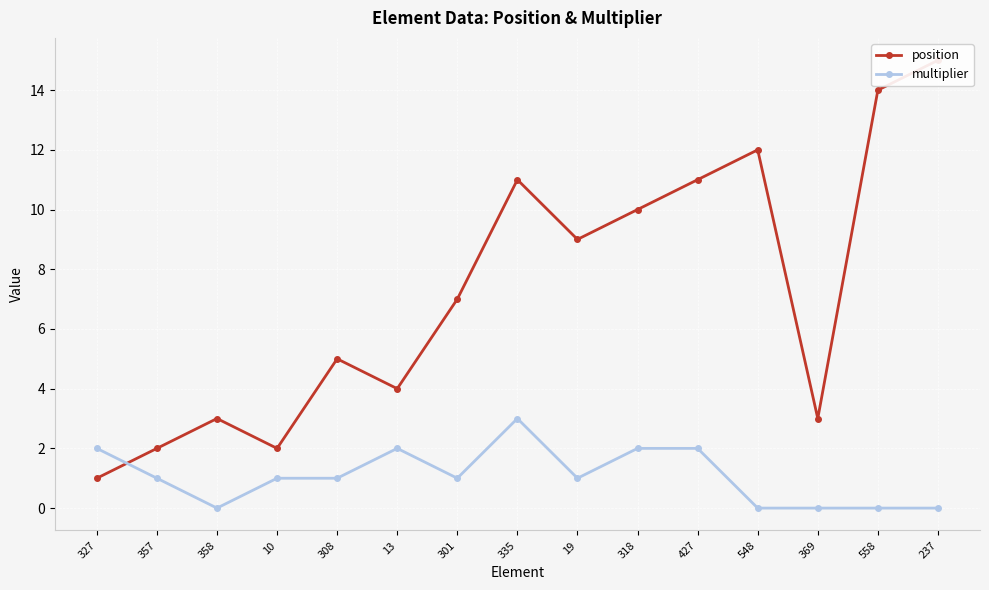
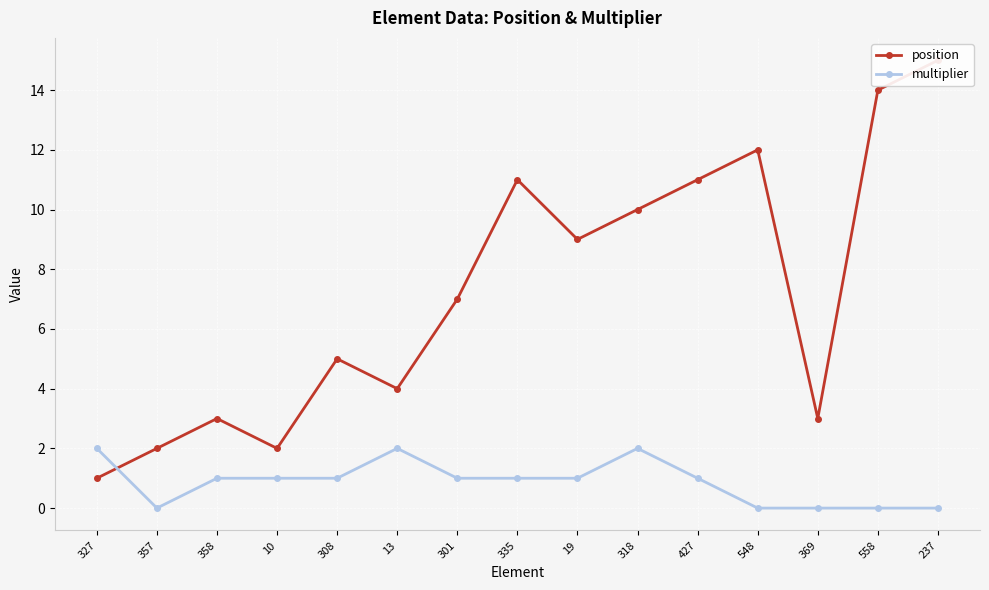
multiplier, 357: 1 -> 0
multiplier, 358: 0 -> 1
multiplier, 335: 3 -> 1
multiplier, 427: 2 -> 1
